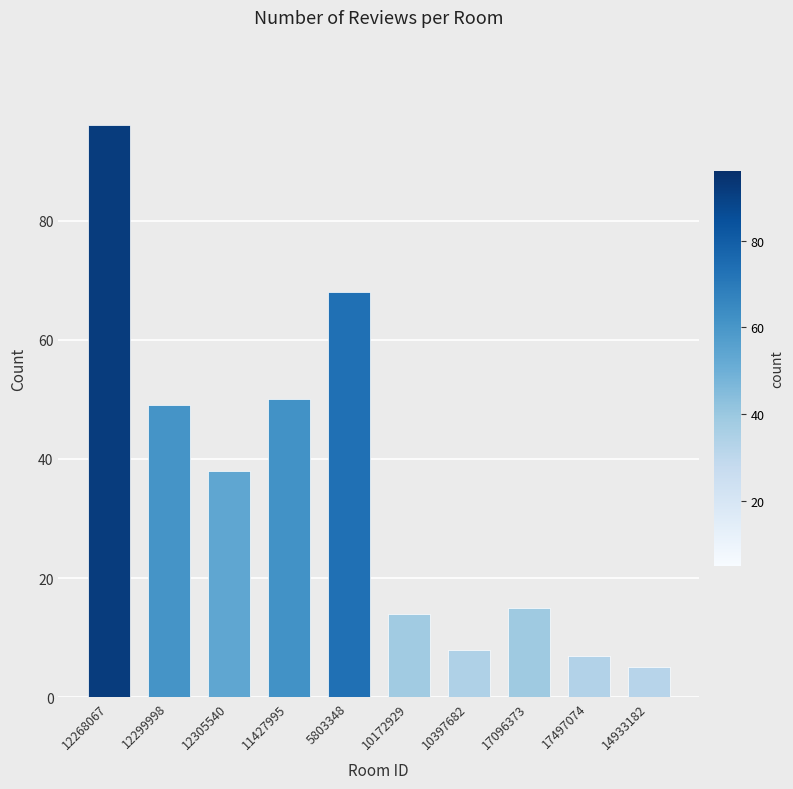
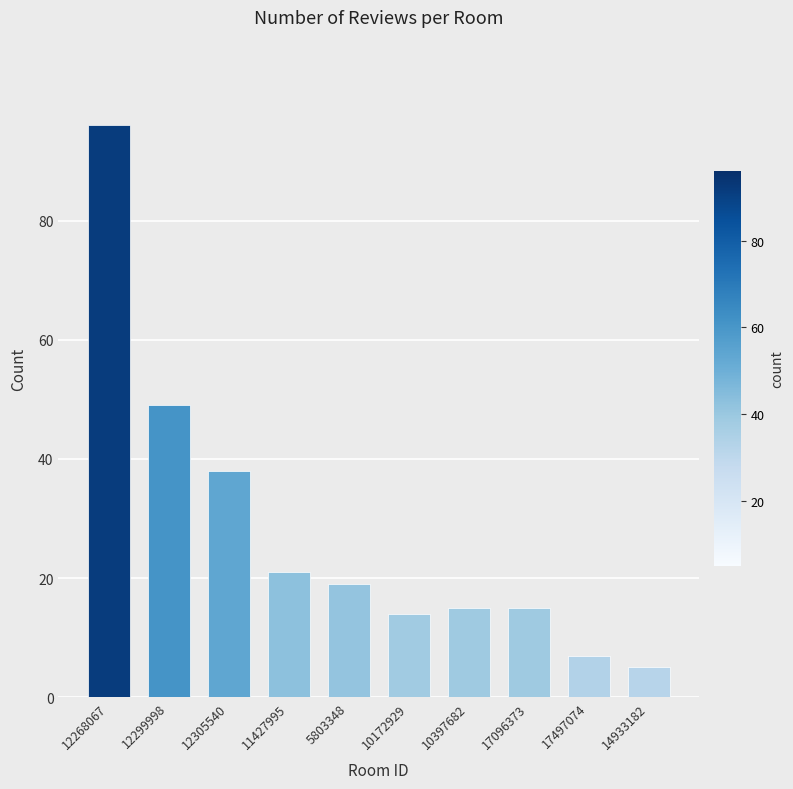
11427995: 50 -> 21
5803348: 68 -> 19
10397682: 8 -> 15
